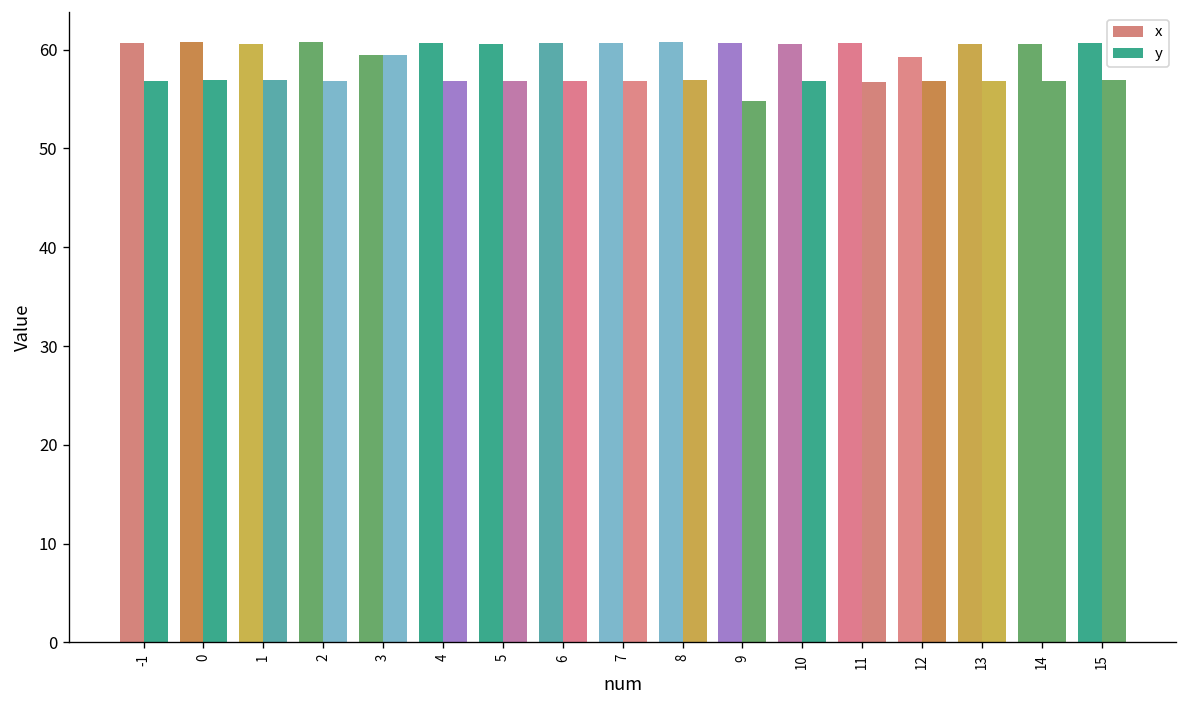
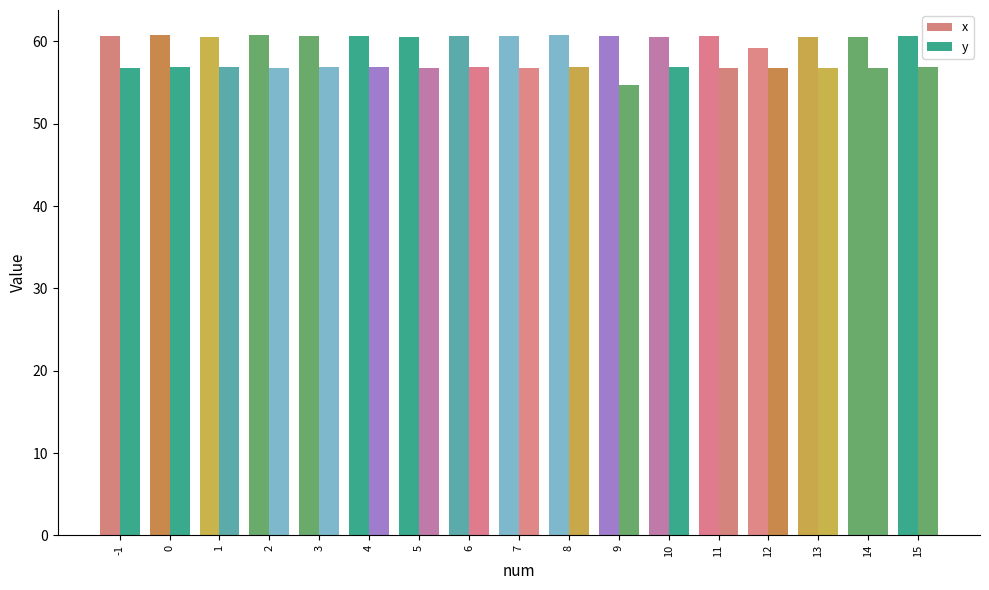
x, 3: 59 -> 61
y, 3: 59 -> 57
